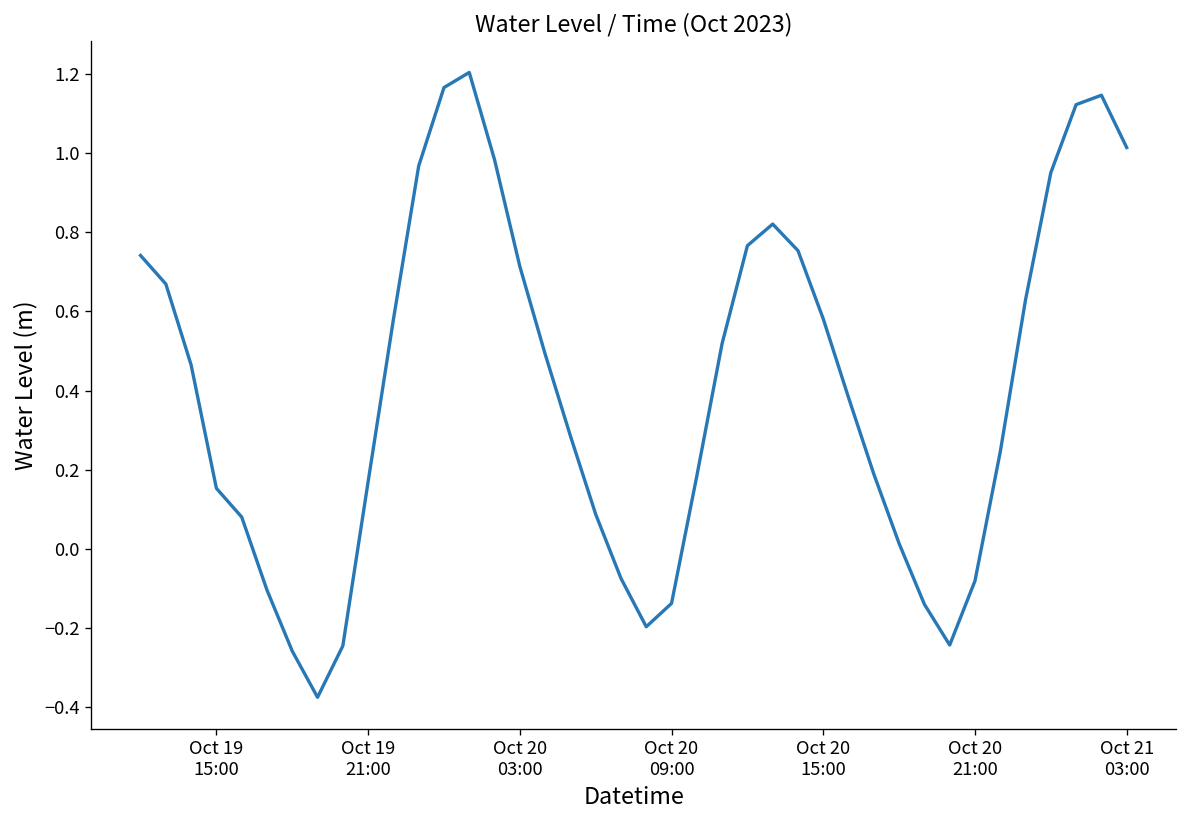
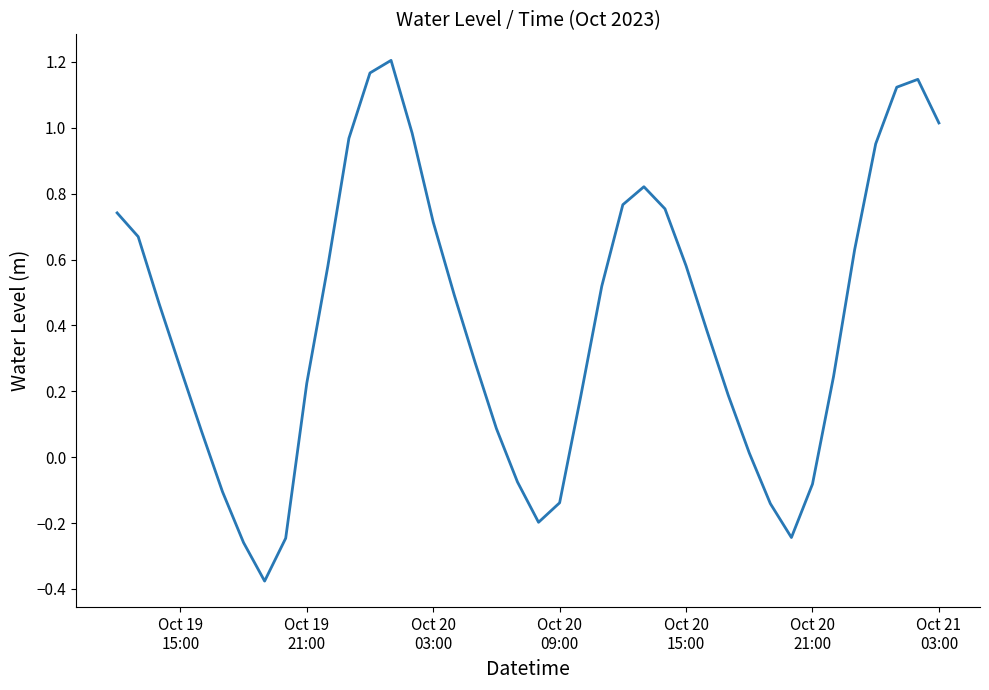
Oct 19 15:00: 0.15 -> 0.27
Oct 19 21:00: 0.17 -> 0.22
